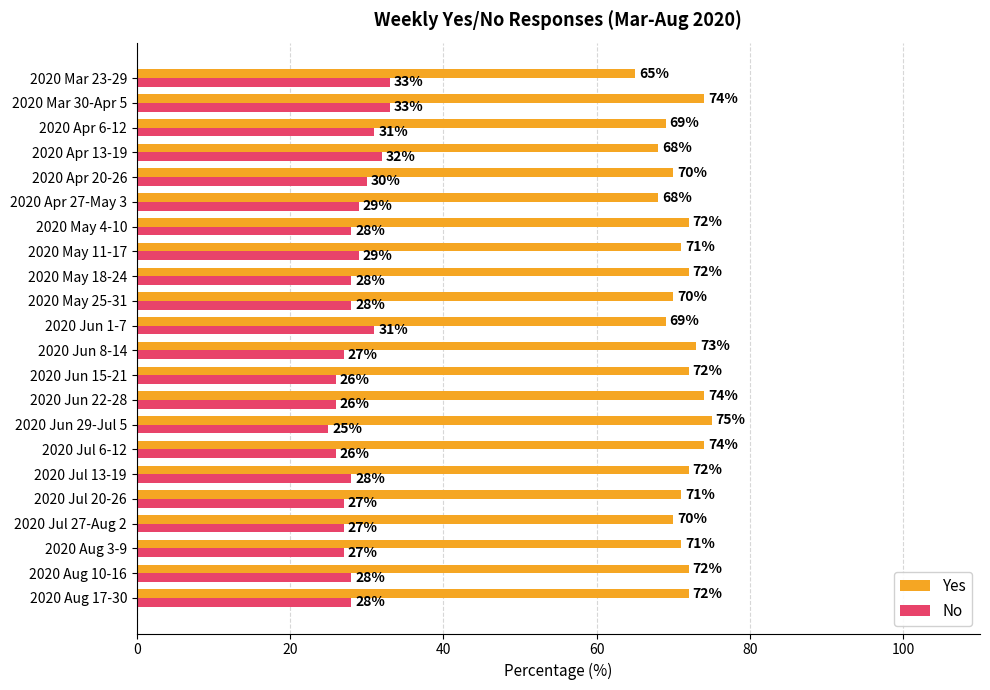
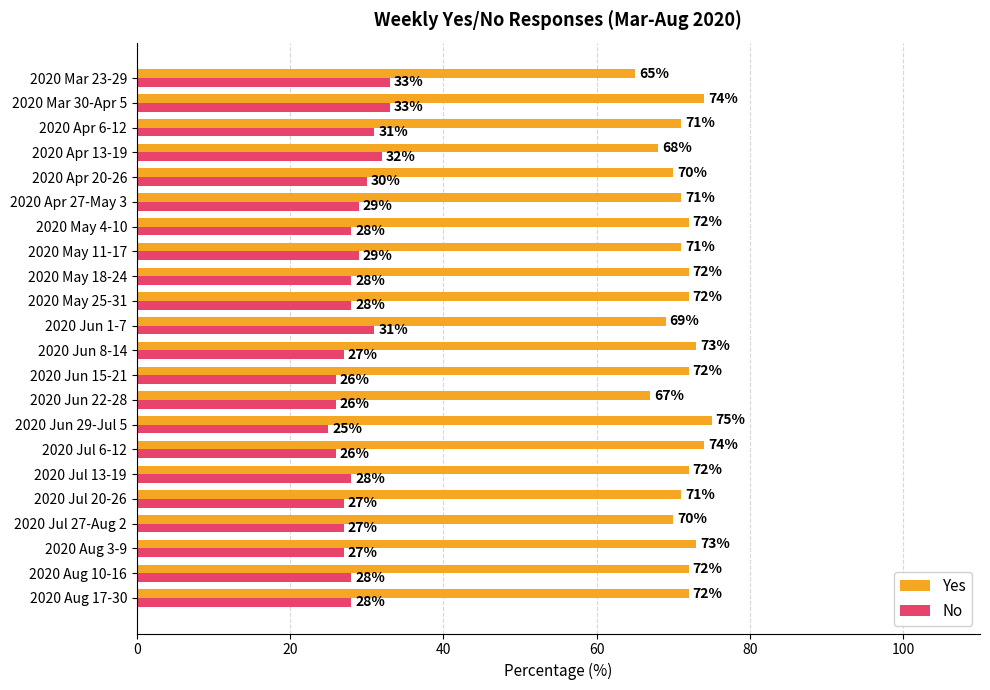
Yes, 2020 Apr 6-12: 69% -> 71%
Yes, 2020 Apr 27-May 3: 68% -> 71%
Yes, 2020 May 25-31: 70% -> 72%
Yes, 2020 Jun 22-28: 74% -> 67%
Yes, 2020 Aug 3-9: 71% -> 73%
